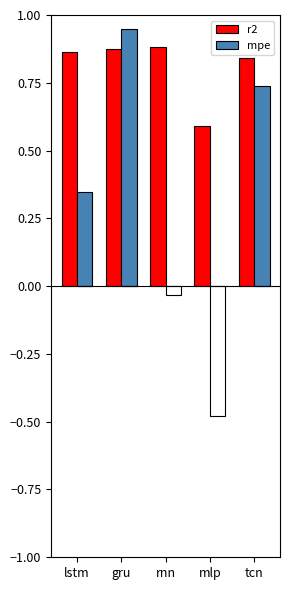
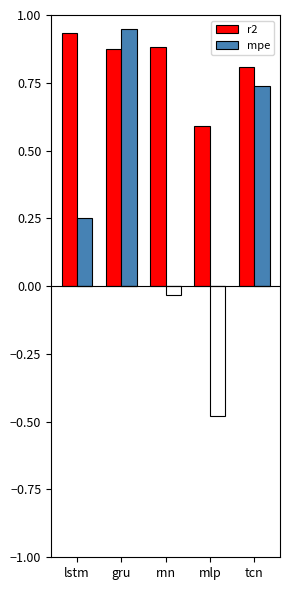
r2, lstm: 0.86 -> 0.94
mpe, lstm: 0.35 -> 0.25
r2, tcn: 0.84 -> 0.81
